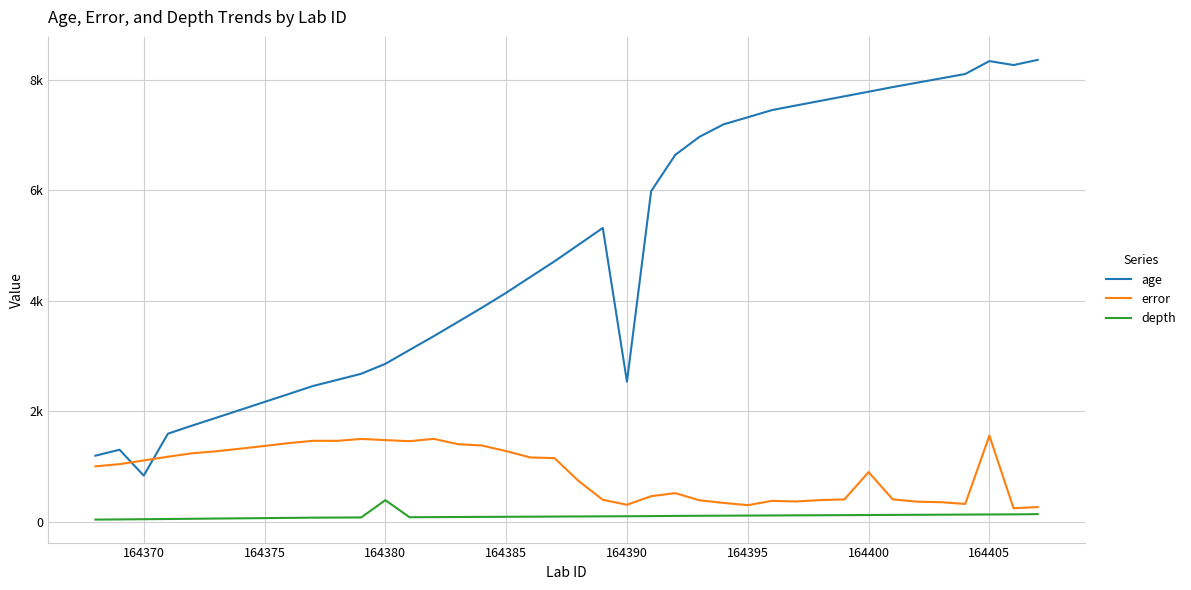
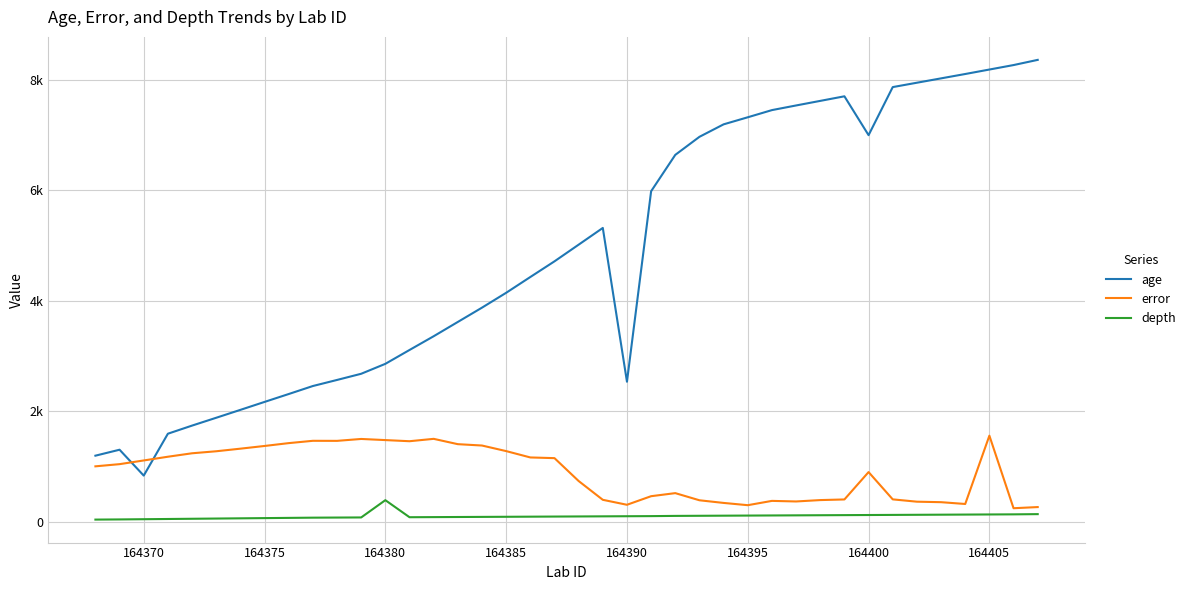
age, 164400: 7800 -> 7000
age, 164405: 8300 -> 8200
